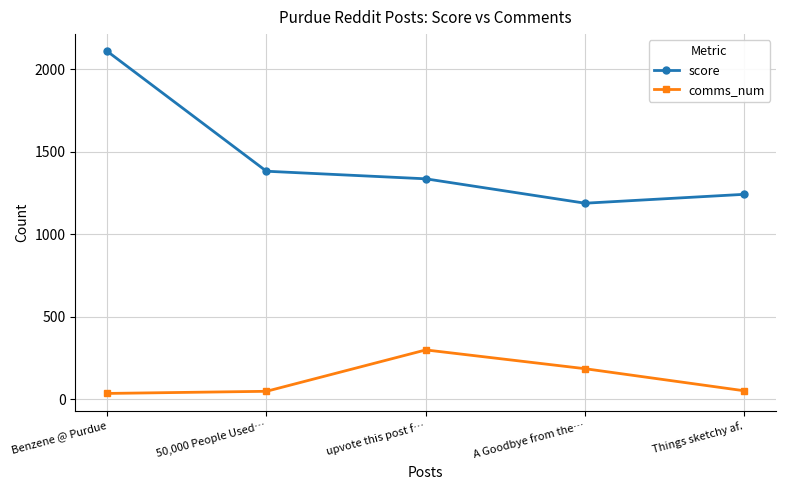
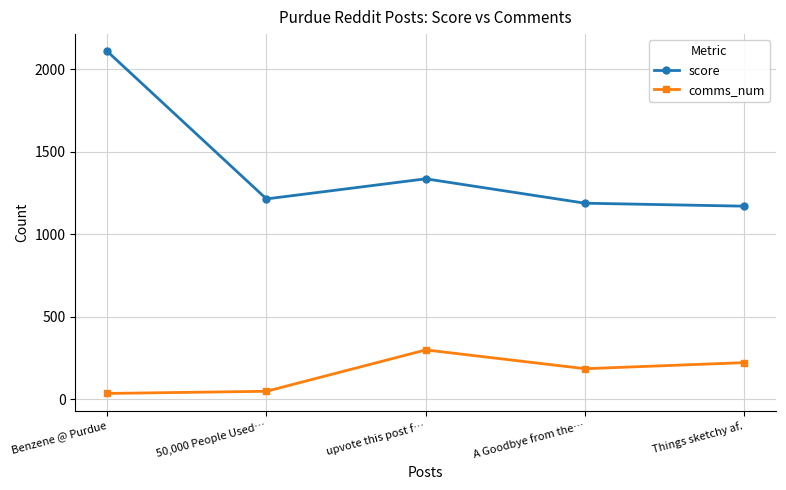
score, 50,000 People Used…: 1380 -> 1210
score, Things sketchy af.: 1240 -> 1170
comms_num, Things sketchy af.: 50 -> 220
